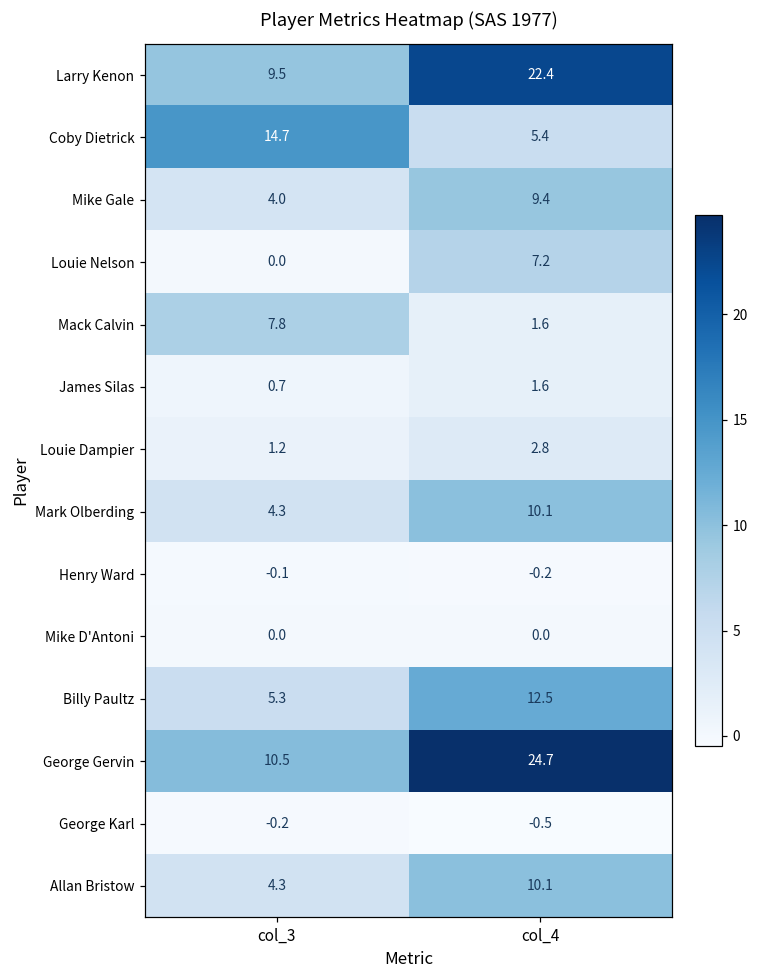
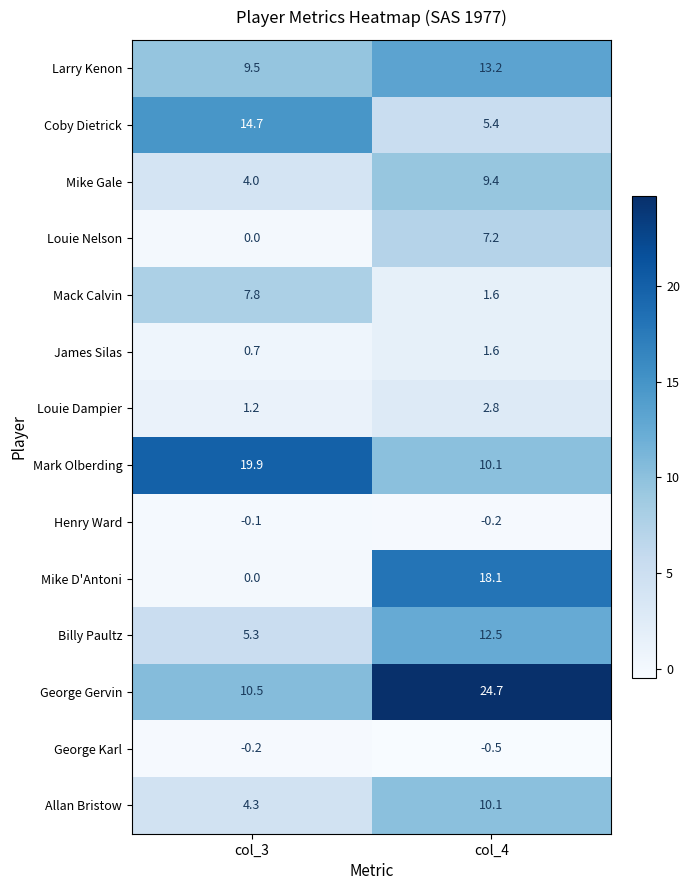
Larry Kenon, col_4: 22.4 -> 13.2
Mark Olberding, col_3: 4.3 -> 19.9
Mike D'Antoni, col_4: 0.0 -> 18.1
